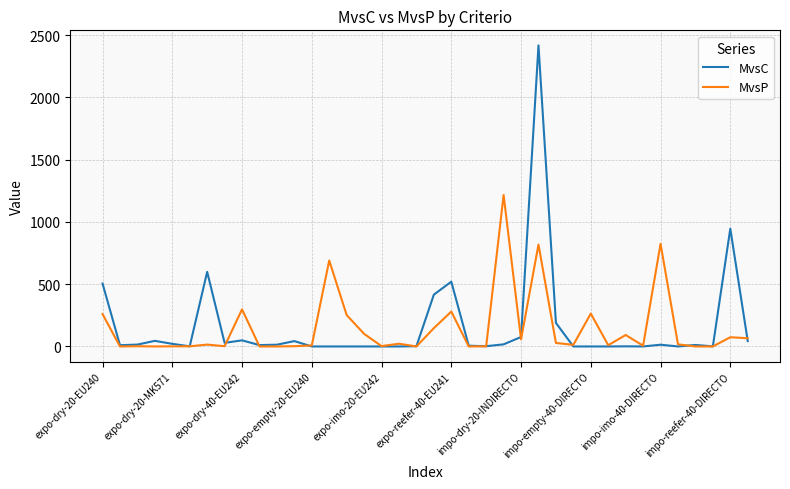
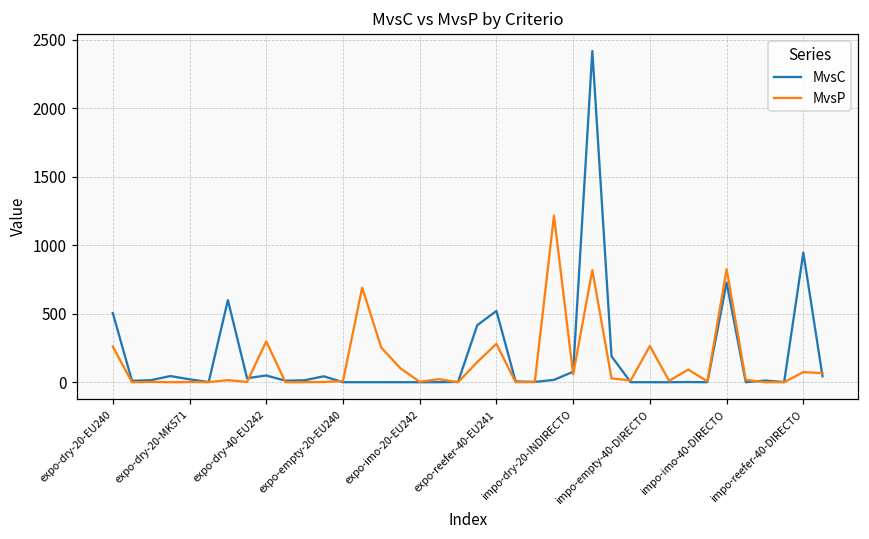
MvsC, impo-imo-40-DIRECTO: 10 -> 730
